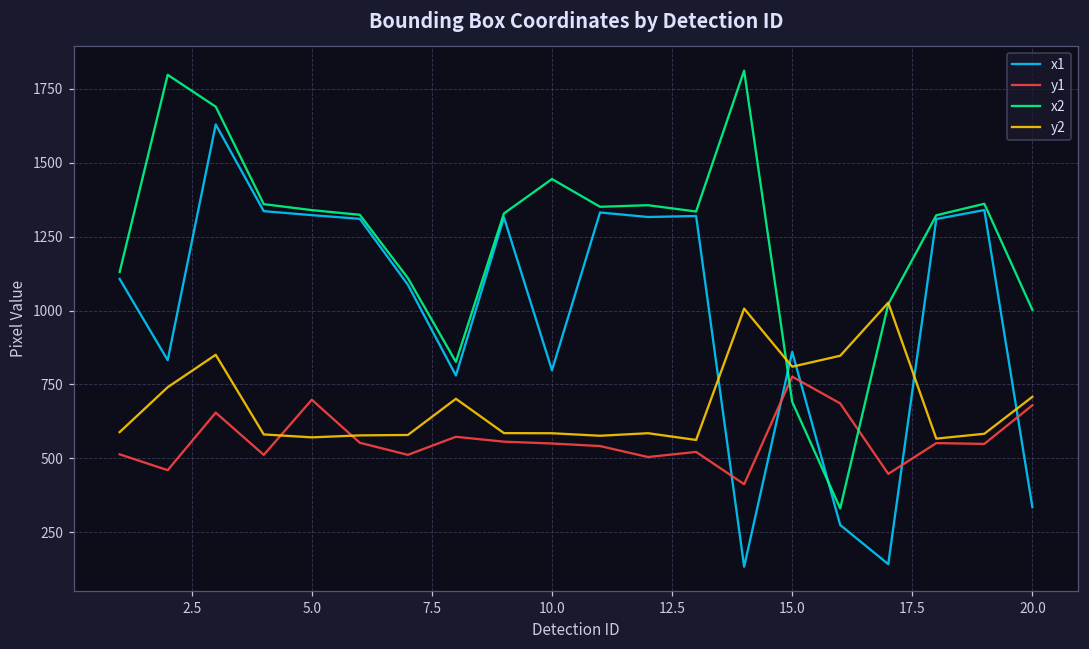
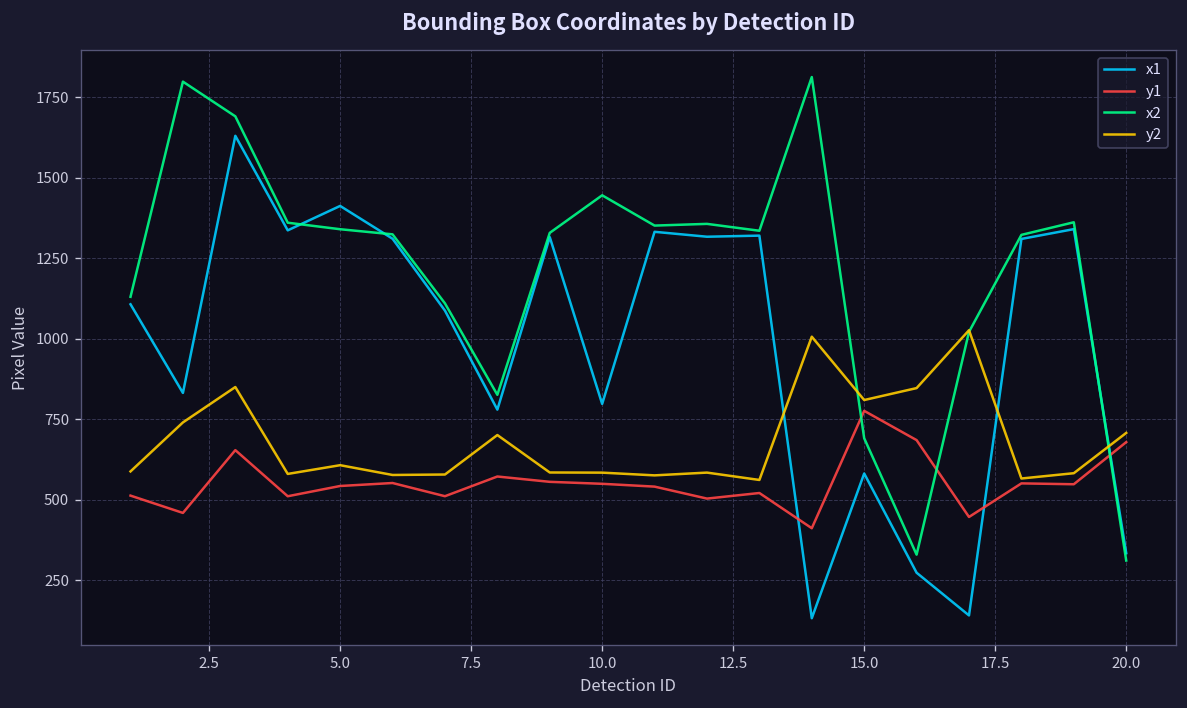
x1, 5.0: 1320 -> 1410
y1, 5.0: 700 -> 540
y2, 5.0: 570 -> 610
x1, 15.0: 860 -> 580
x2, 20.0: 1000 -> 310
